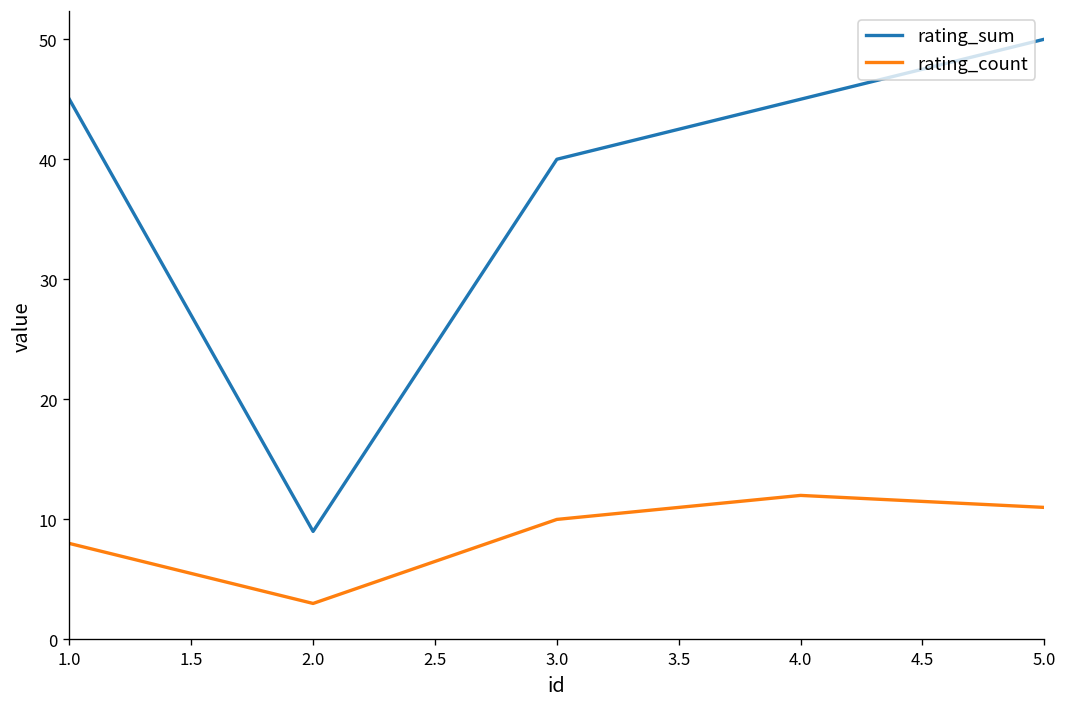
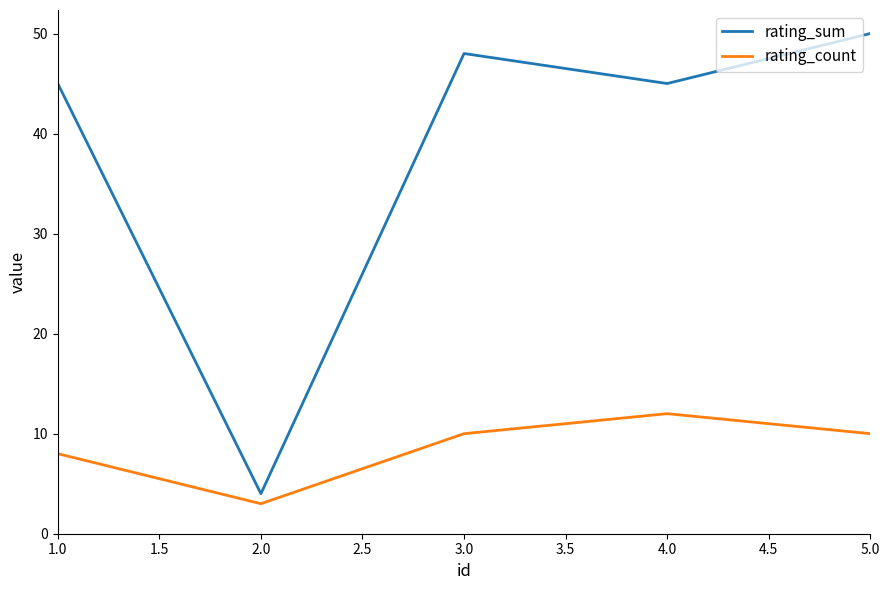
rating_sum, 2.0: 9 -> 4
rating_sum, 3.0: 40 -> 48
rating_count, 5.0: 11 -> 10
